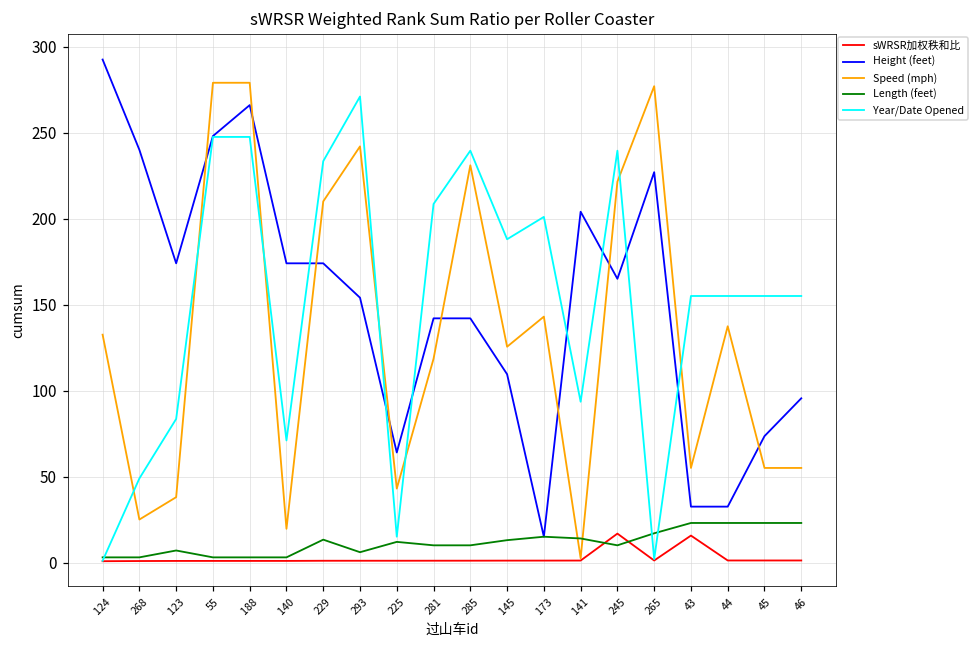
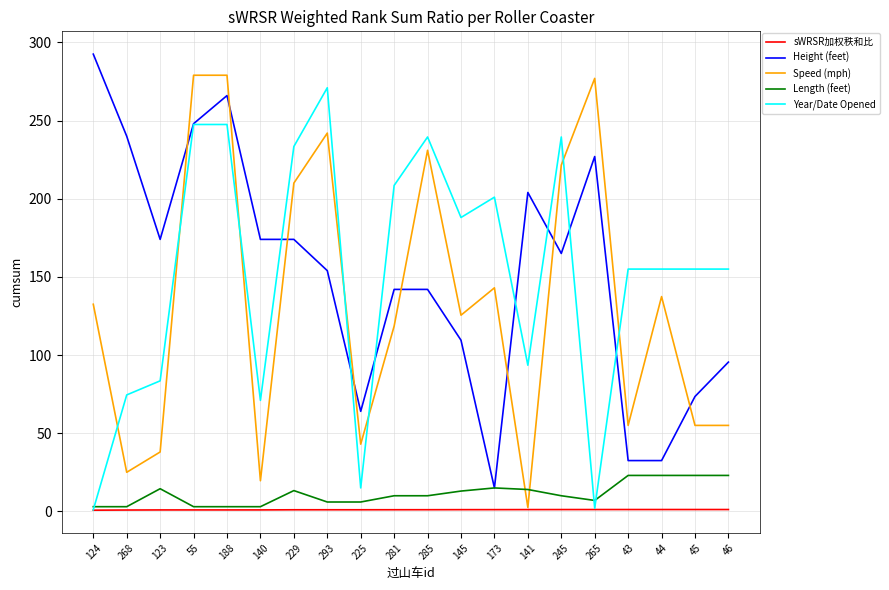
Year/Date Opened, 268: 49 -> 75
Length (feet), 123: 7 -> 15
Length (feet), 225: 12 -> 6
sWRSR加权秩和比, 245: 17 -> 1
Length (feet), 265: 17 -> 7
sWRSR加权秩和比, 43: 16 -> 1
